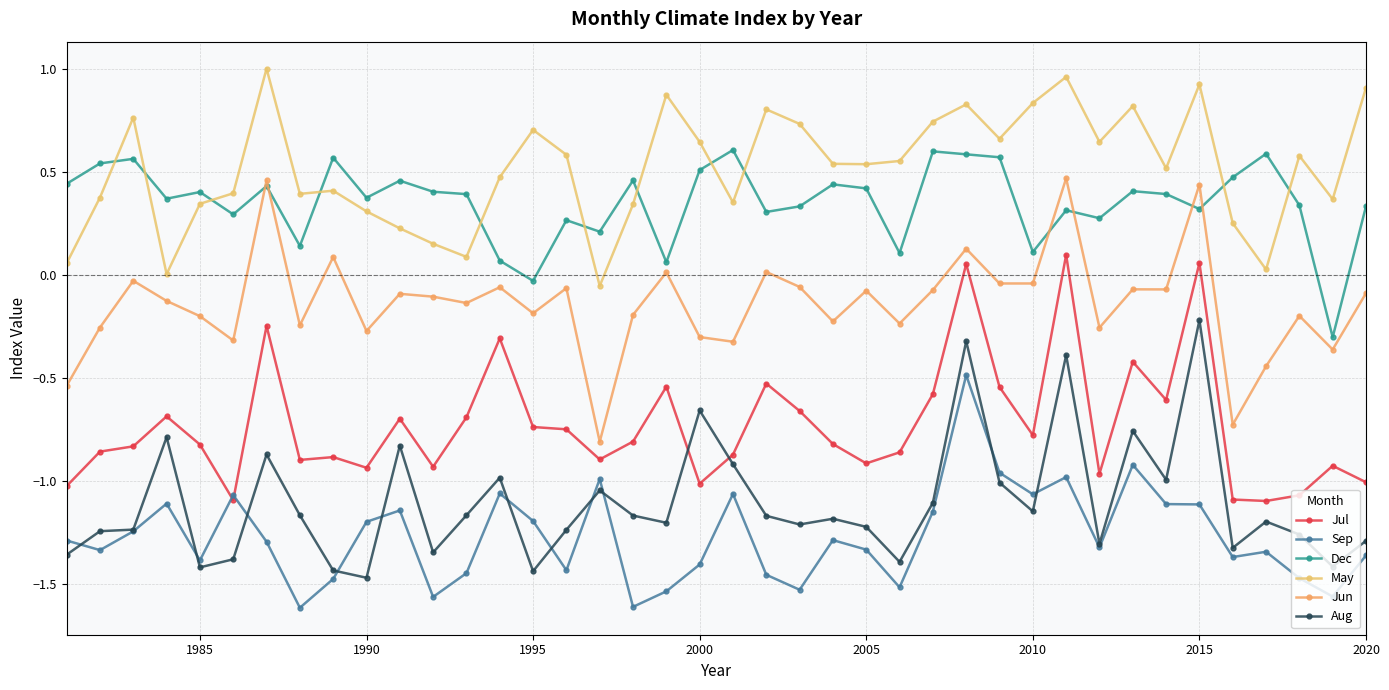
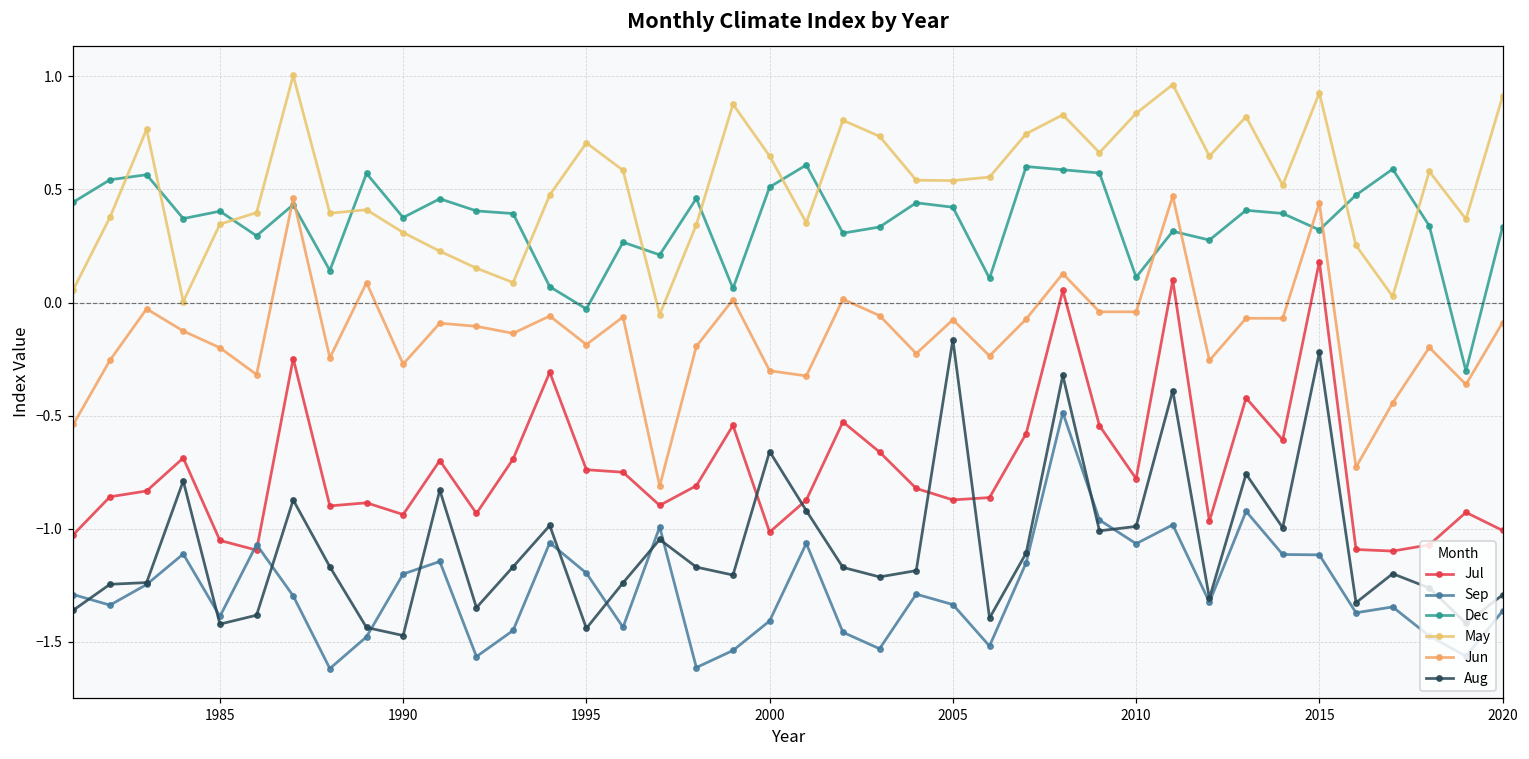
Jul, 1985: -0.82 -> -1.05
Jul, 2005: -0.92 -> -0.87
Aug, 2005: -1.22 -> -0.16
Aug, 2010: -1.15 -> -0.99
Jul, 2015: 0.06 -> 0.18
